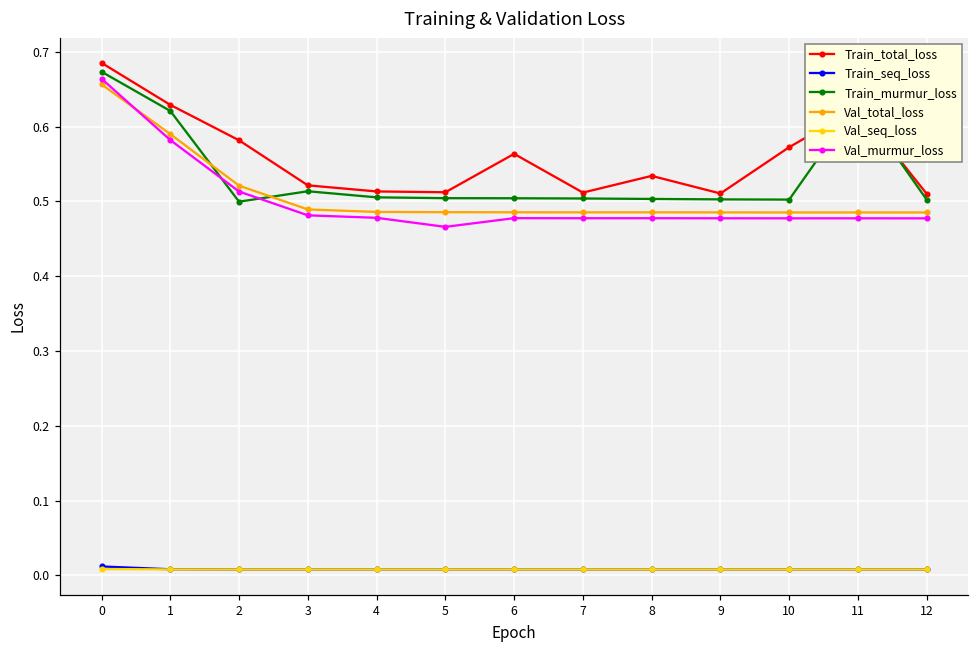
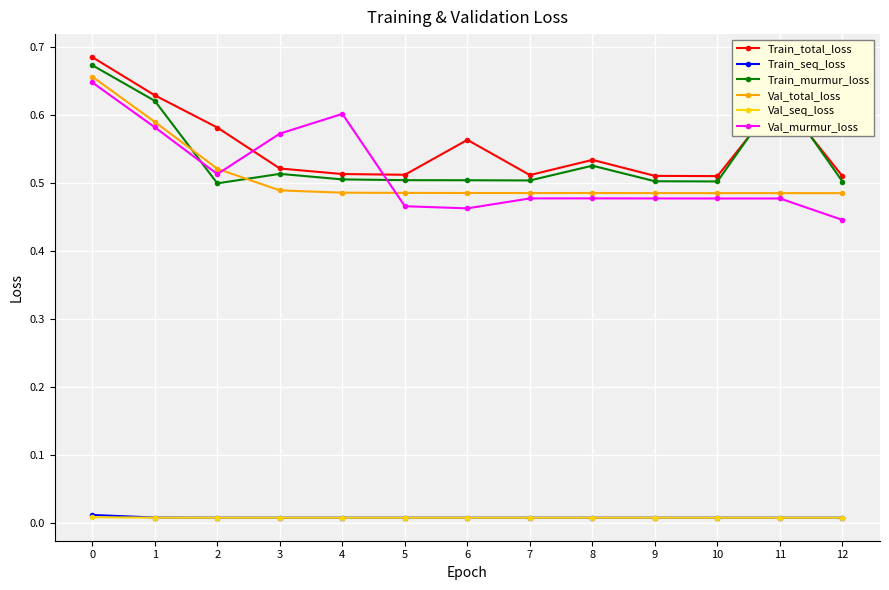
Val_murmur_loss, 0: 0.66 -> 0.65
Val_murmur_loss, 3: 0.48 -> 0.57
Val_murmur_loss, 4: 0.48 -> 0.60
Val_murmur_loss, 6: 0.48 -> 0.46
Train_murmur_loss, 8: 0.50 -> 0.53
Train_total_loss, 10: 0.57 -> 0.51
Val_murmur_loss, 12: 0.48 -> 0.45
